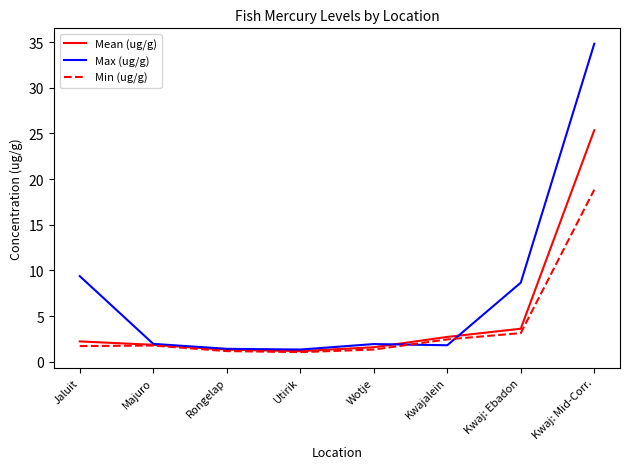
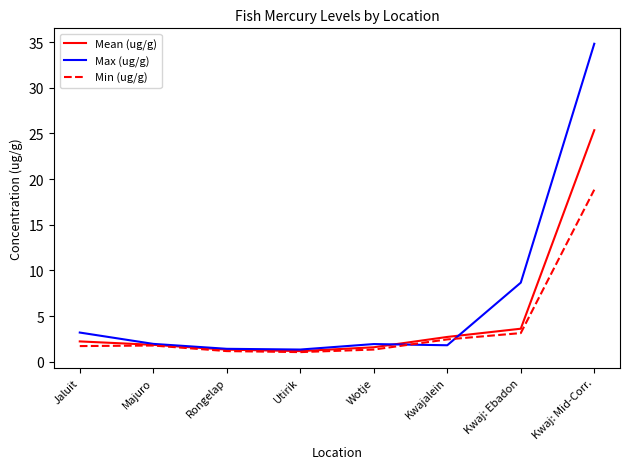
Max (ug/g), Jaluit: 9 -> 3
